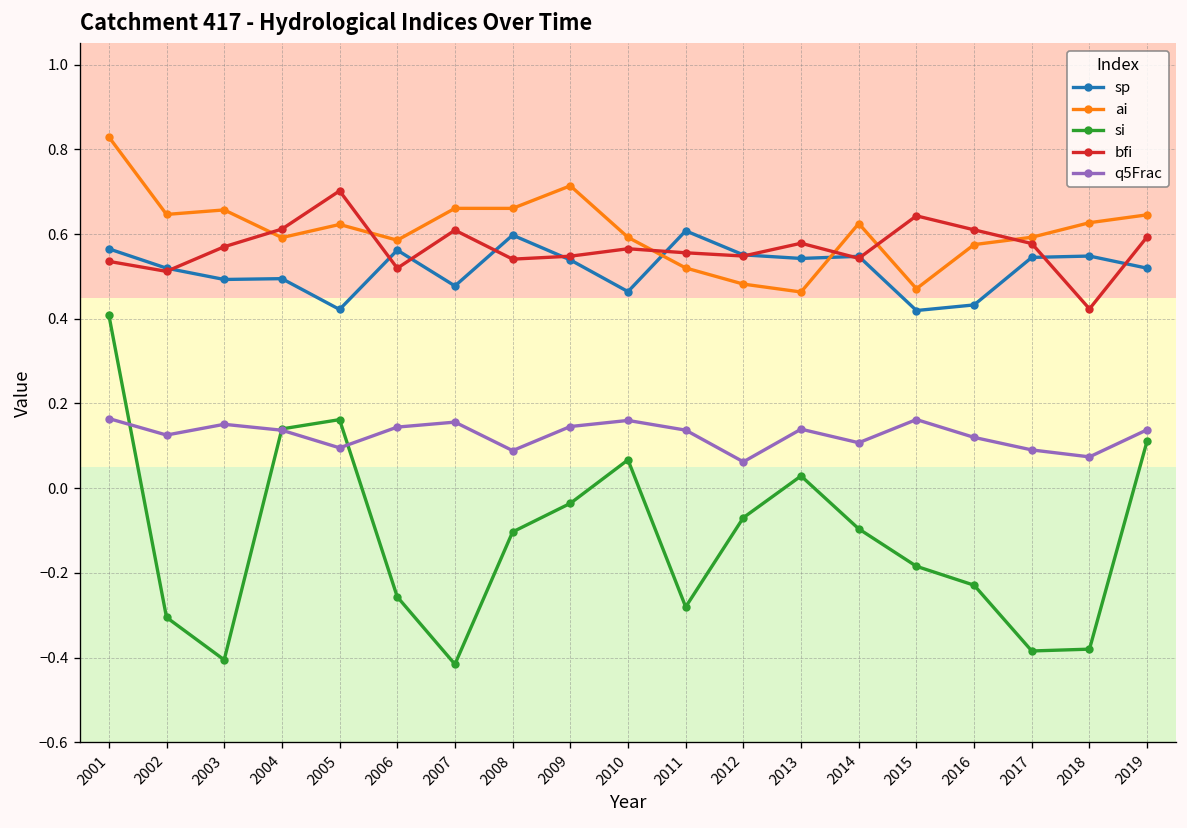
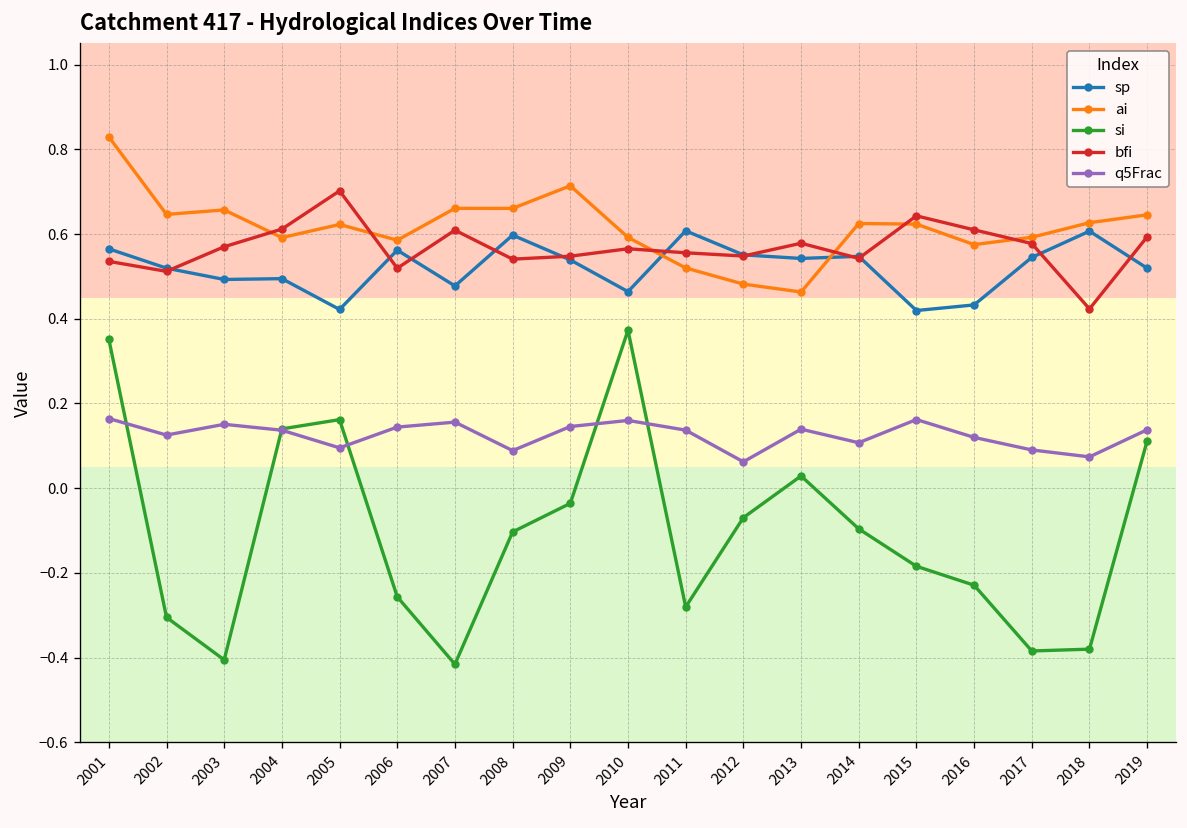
si, 2001: 0.41 -> 0.35
si, 2010: 0.07 -> 0.37
ai, 2015: 0.47 -> 0.62
sp, 2018: 0.55 -> 0.61
